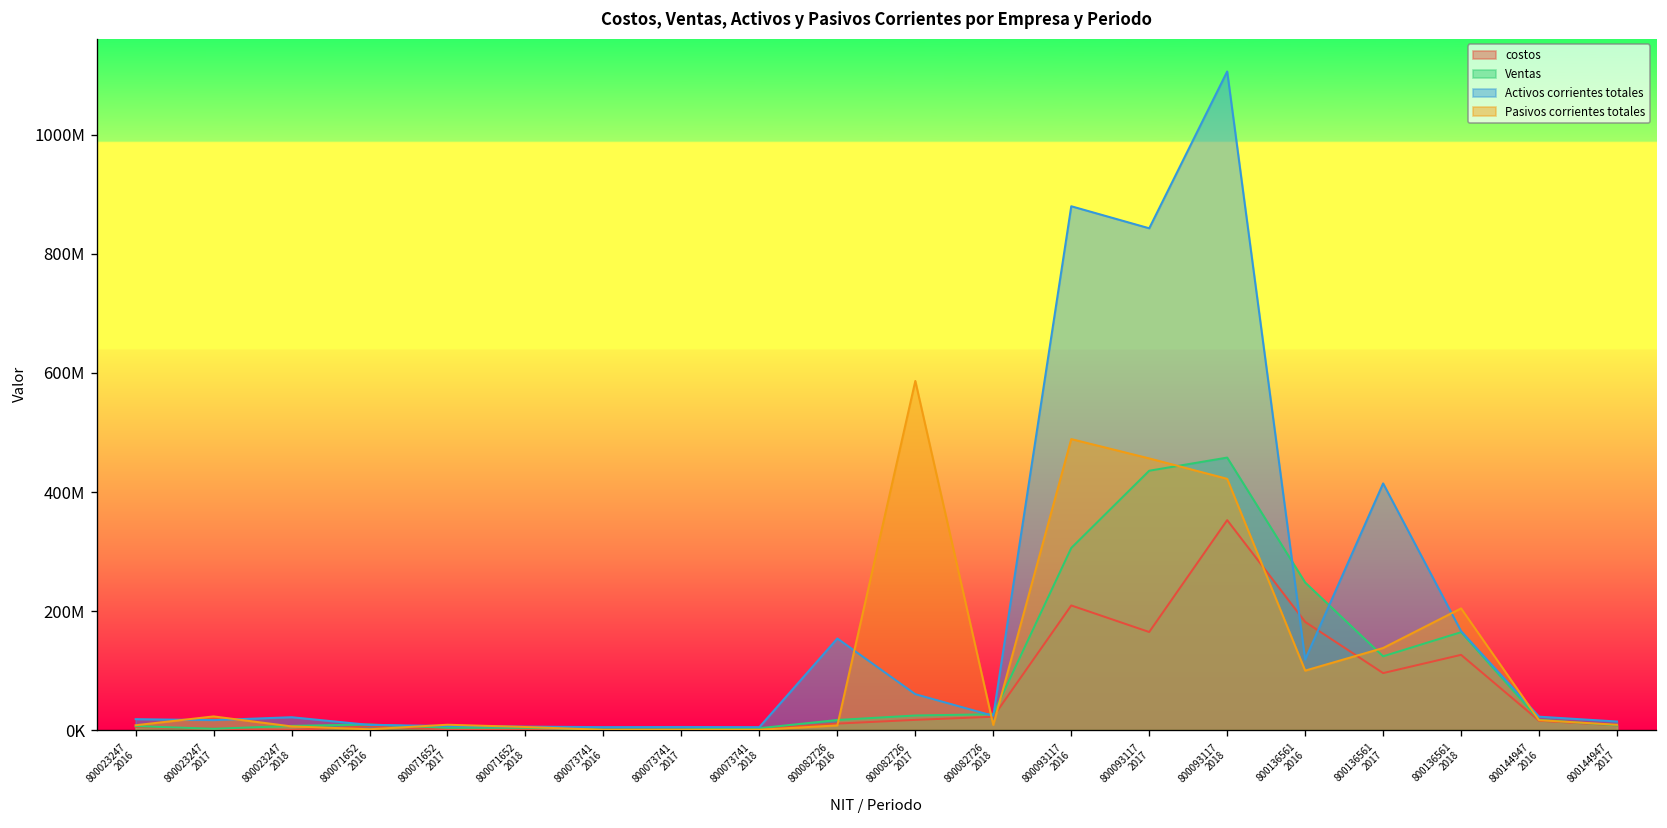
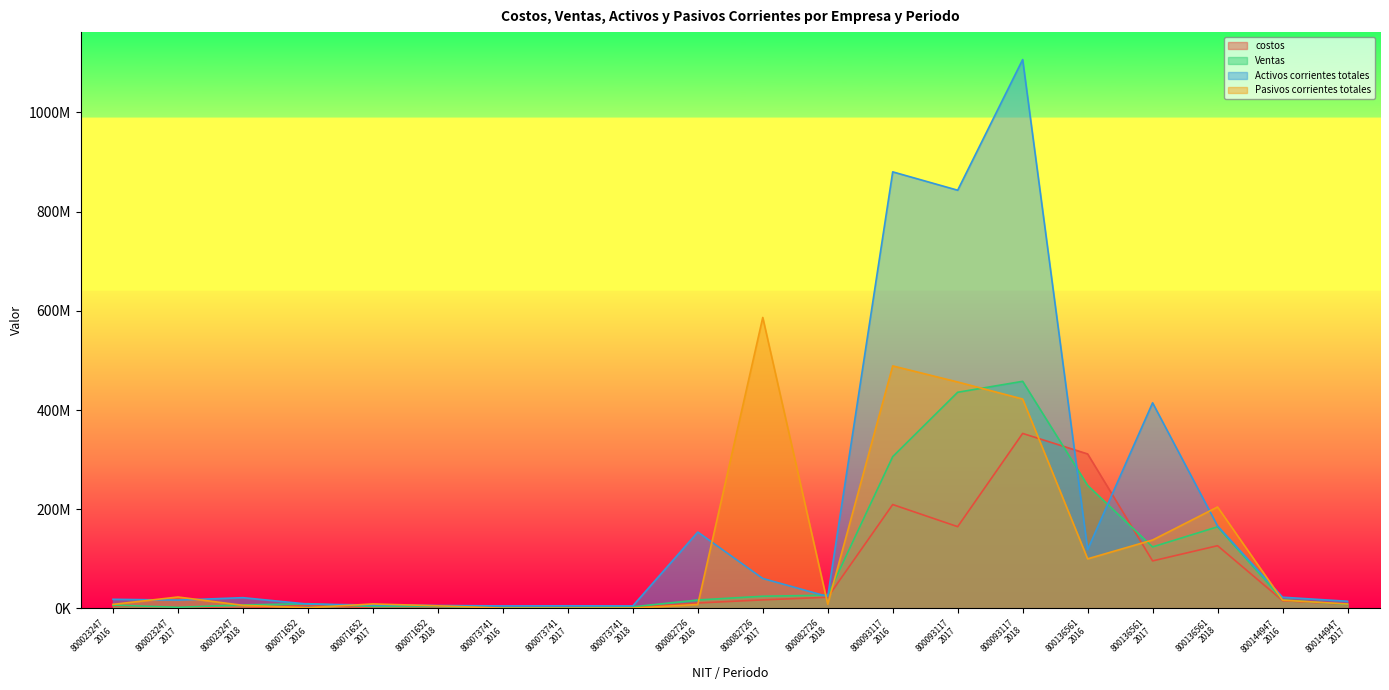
costos, 800136561 2016: 180000000 -> 310000000
